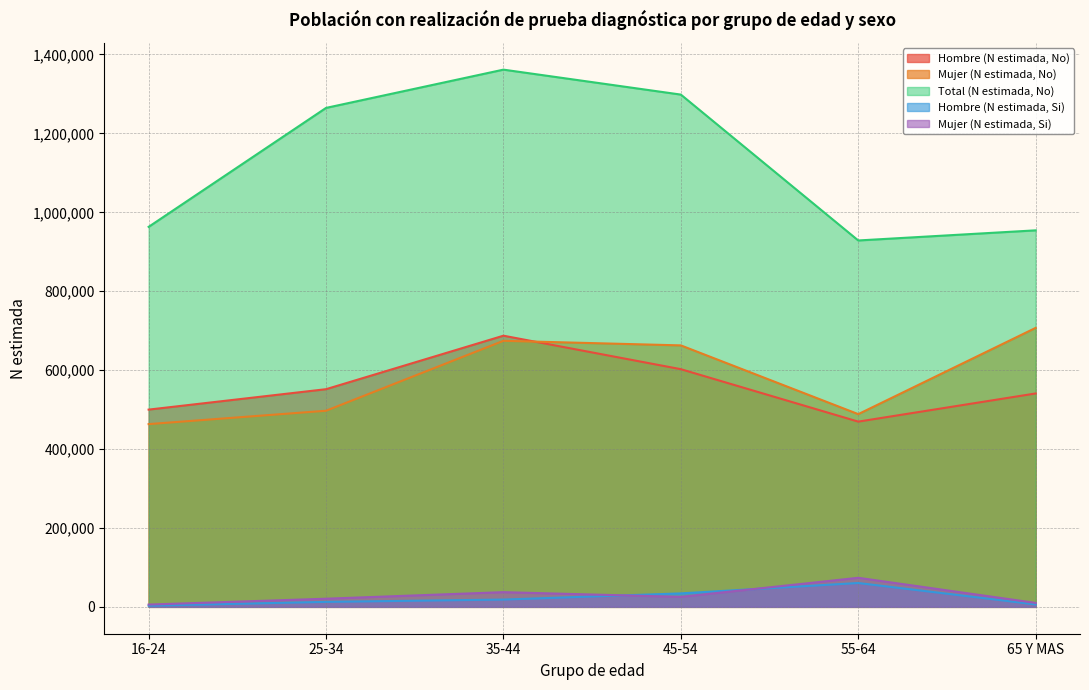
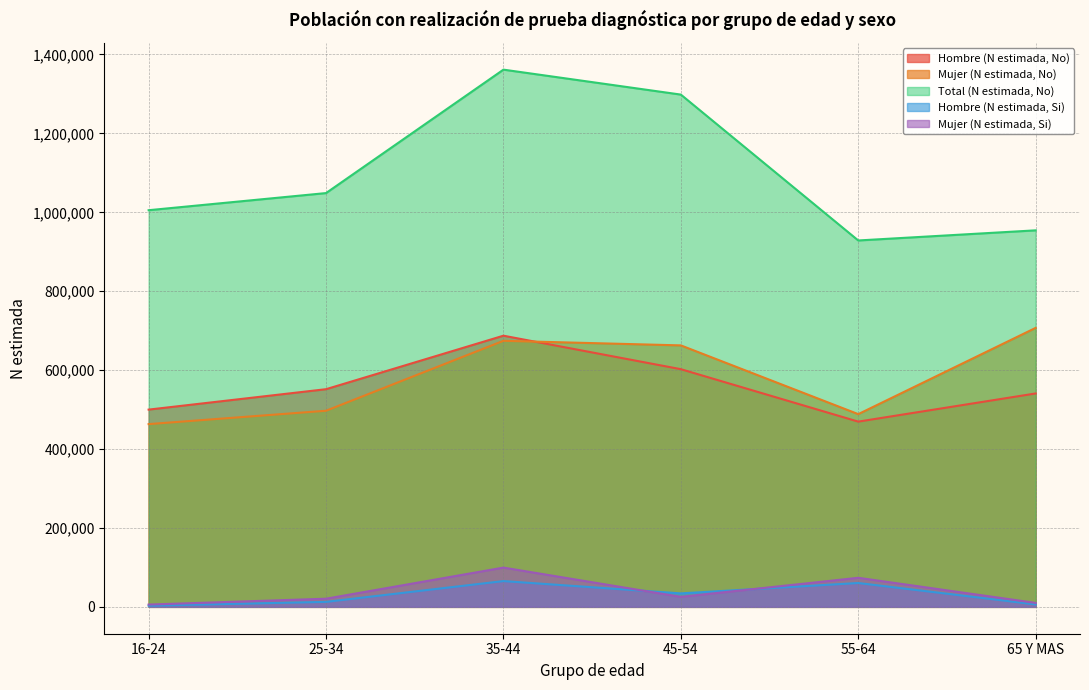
Total (N estimada, No), 16-24: 960,000 -> 1,010,000
Total (N estimada, No), 25-34: 1,260,000 -> 1,050,000
Hombre (N estimada, Si), 35-44: 20,000 -> 70,000
Mujer (N estimada, Si), 35-44: 40,000 -> 100,000
